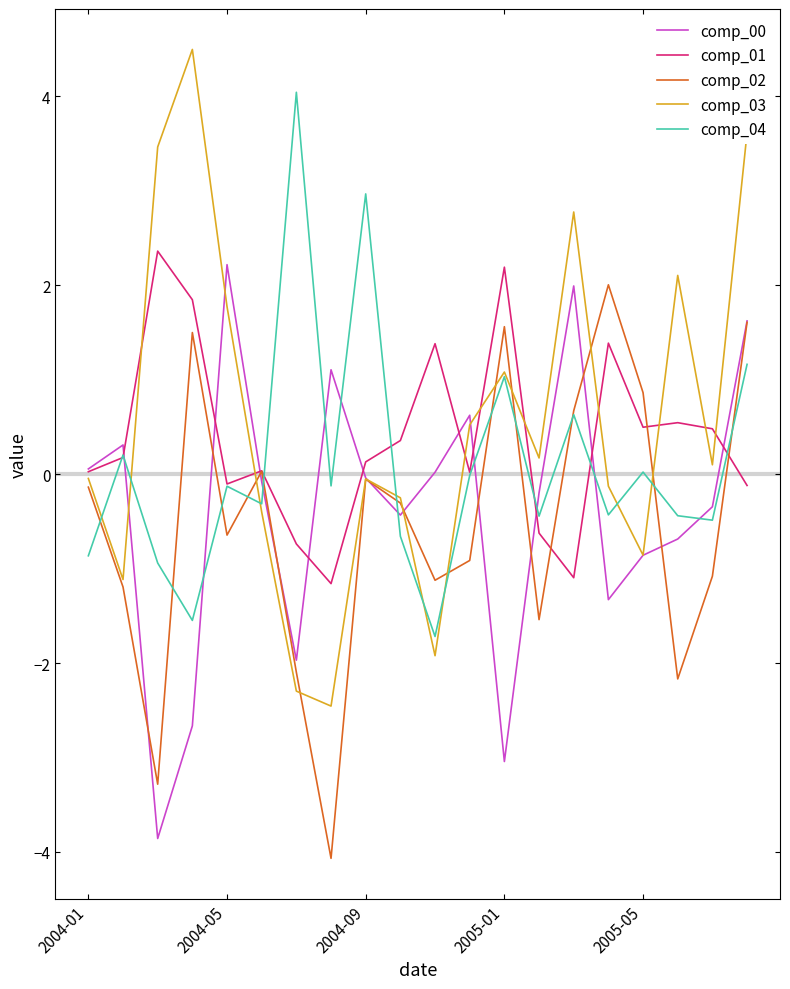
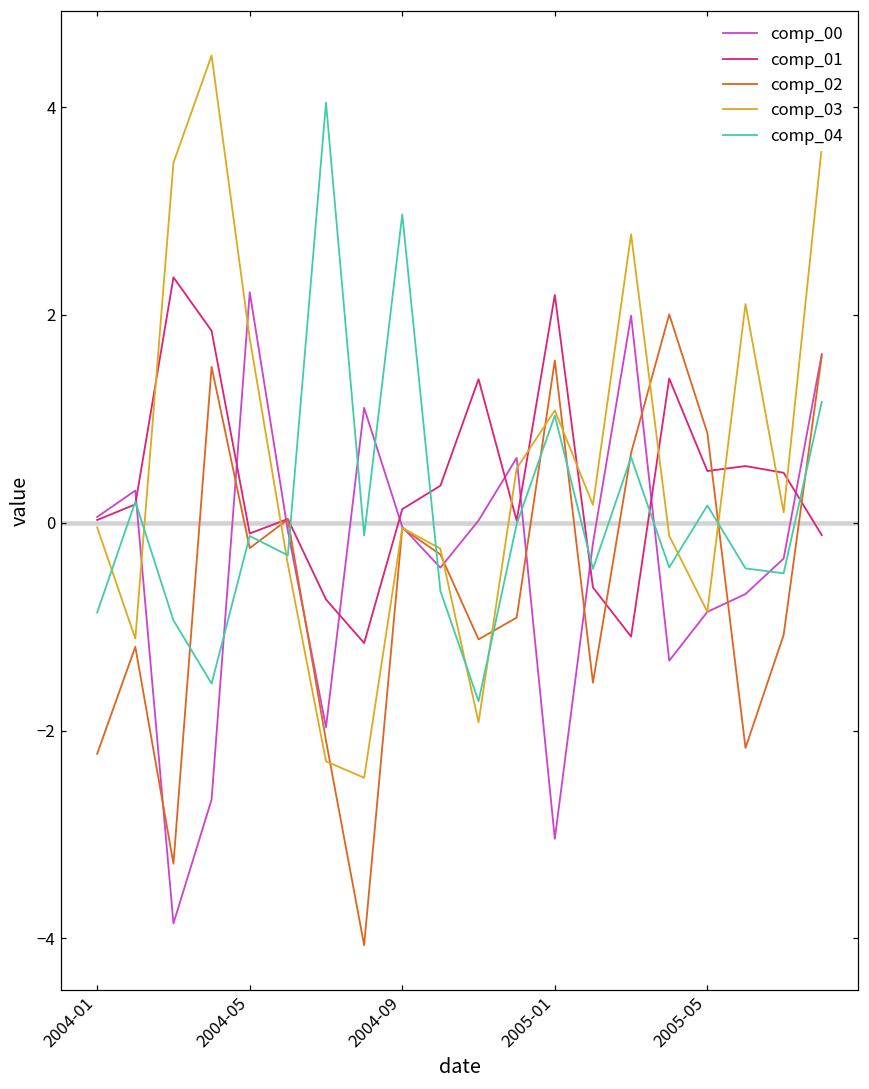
comp_02, 2004-01: -0.1 -> -2.2
comp_02, 2004-05: -0.6 -> -0.2
comp_04, 2005-05: 0.0 -> 0.2
